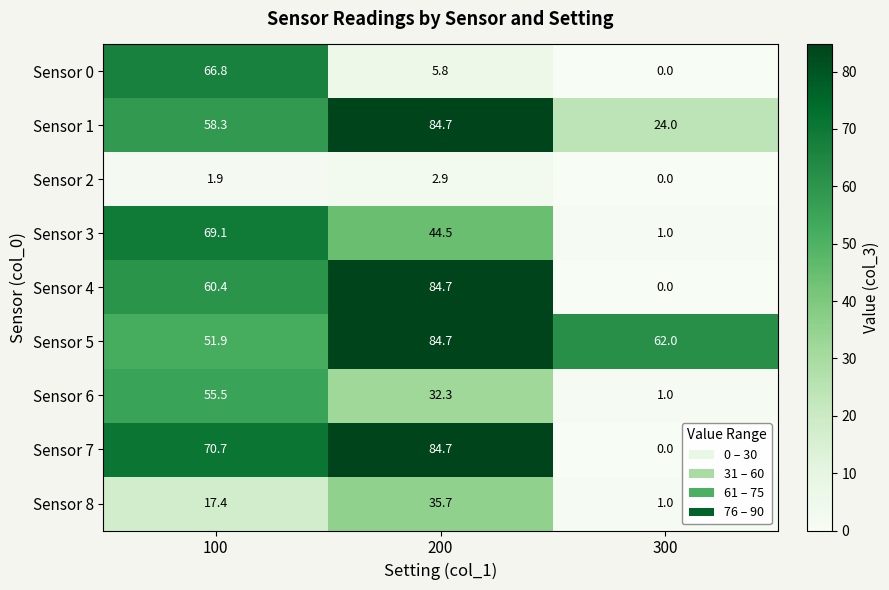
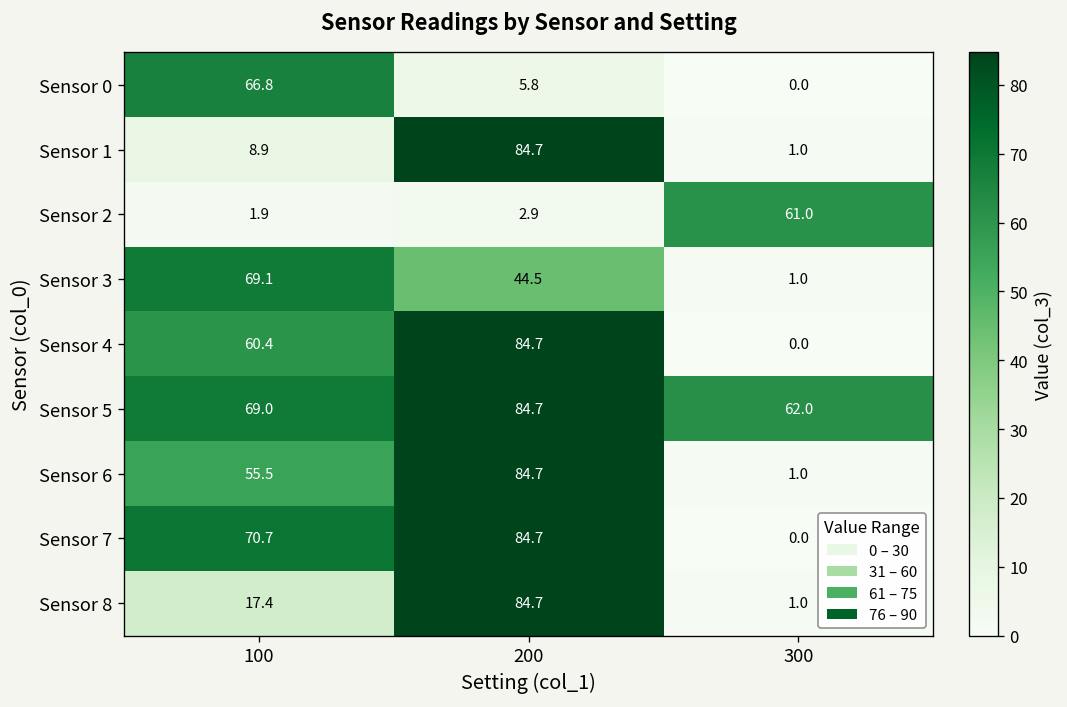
Sensor 1, 100: 58.3 -> 8.9
Sensor 1, 300: 24.0 -> 1.0
Sensor 2, 300: 0.0 -> 61.0
Sensor 5, 100: 51.9 -> 69.0
Sensor 6, 200: 32.3 -> 84.7
Sensor 8, 200: 35.7 -> 84.7
